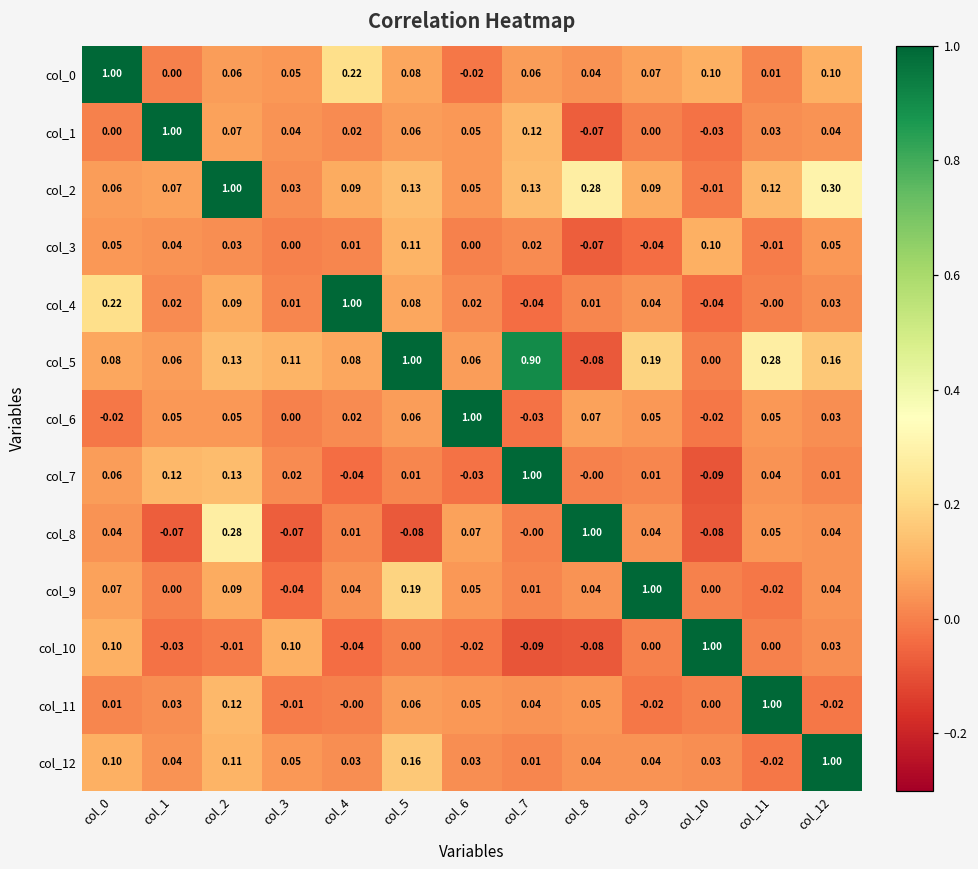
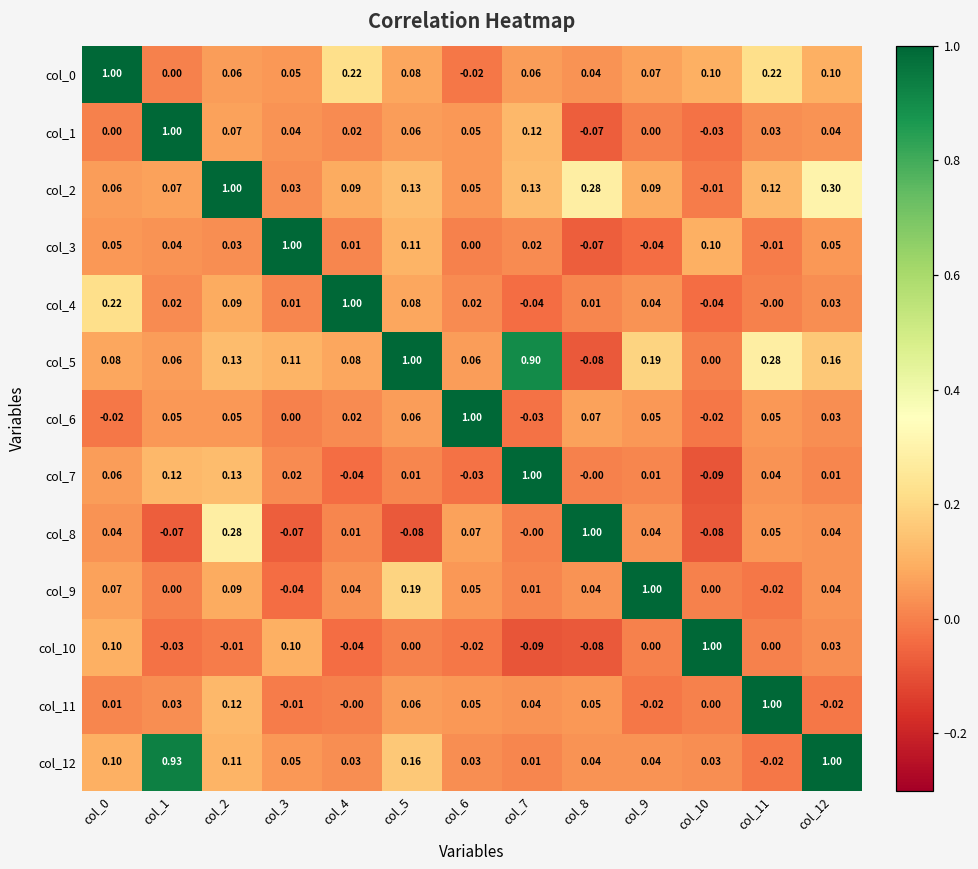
col_0, col_11: 0.01 -> 0.22
col_3, col_3: 0.00 -> 1.00
col_12, col_1: 0.04 -> 0.93
